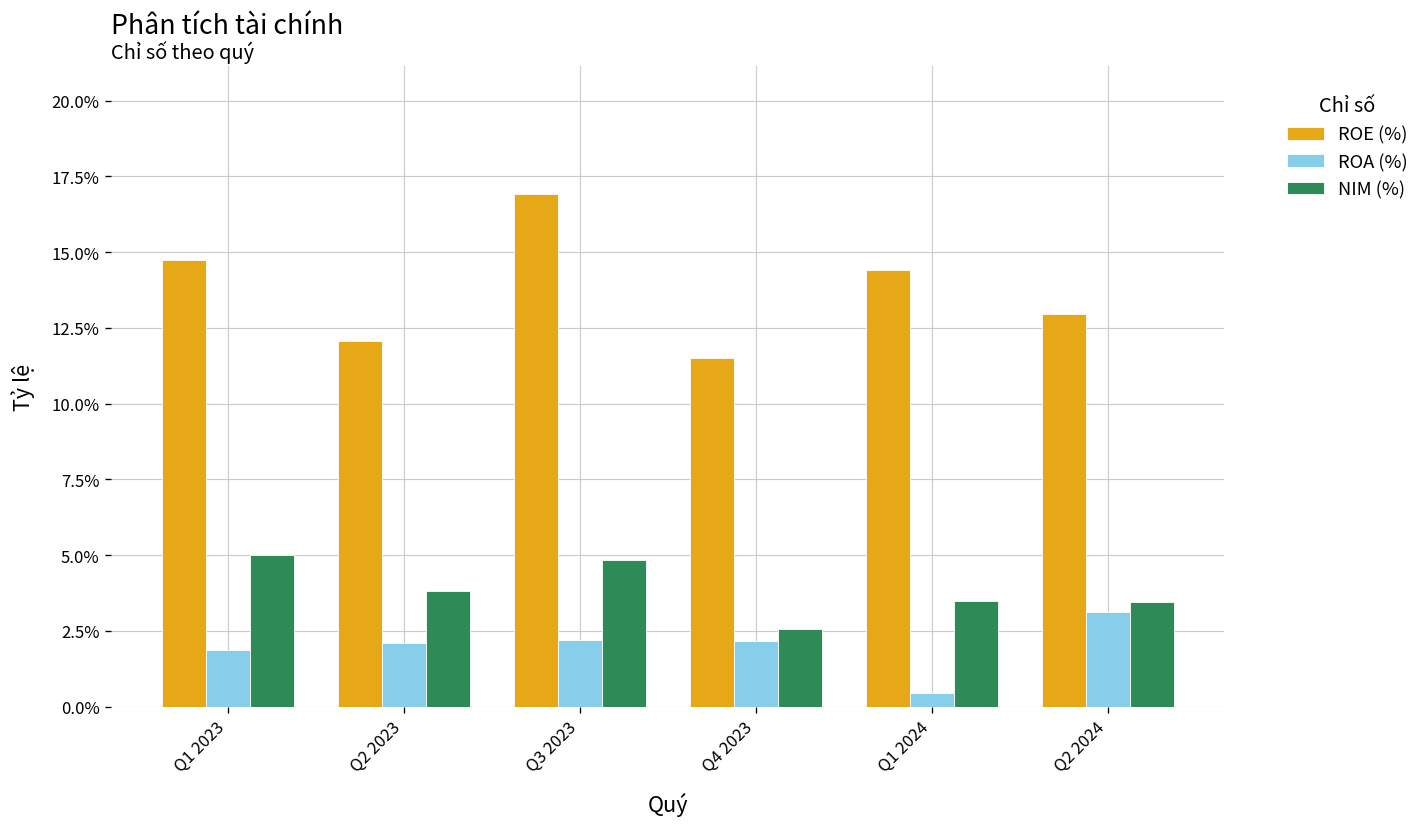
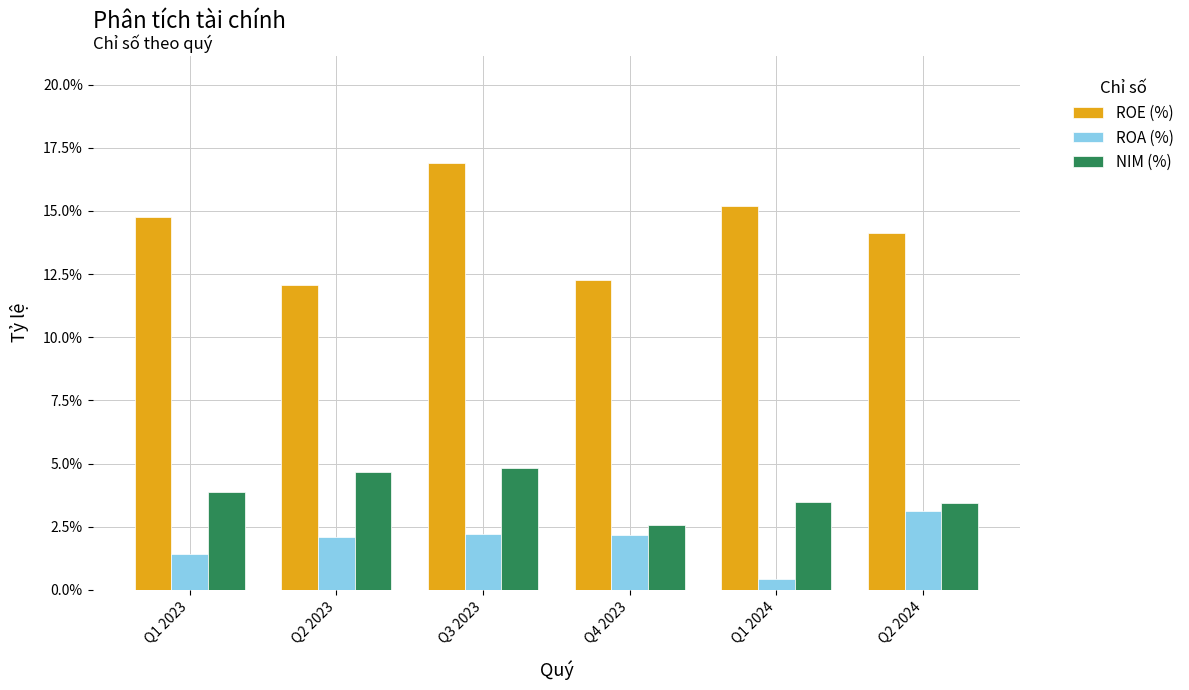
ROA (%), Q1 2023: 1.9% -> 1.4%
NIM (%), Q1 2023: 5.0% -> 3.9%
NIM (%), Q2 2023: 3.8% -> 4.7%
ROE (%), Q4 2023: 11.5% -> 12.3%
ROE (%), Q1 2024: 14.4% -> 15.2%
ROE (%), Q2 2024: 13.0% -> 14.1%
